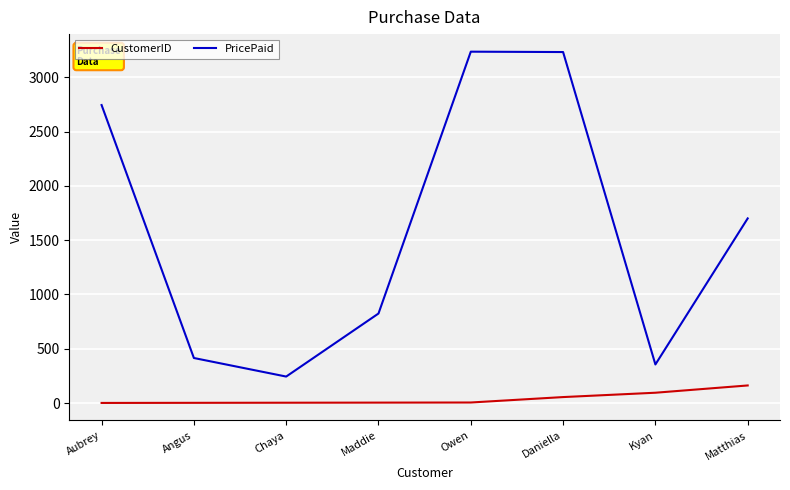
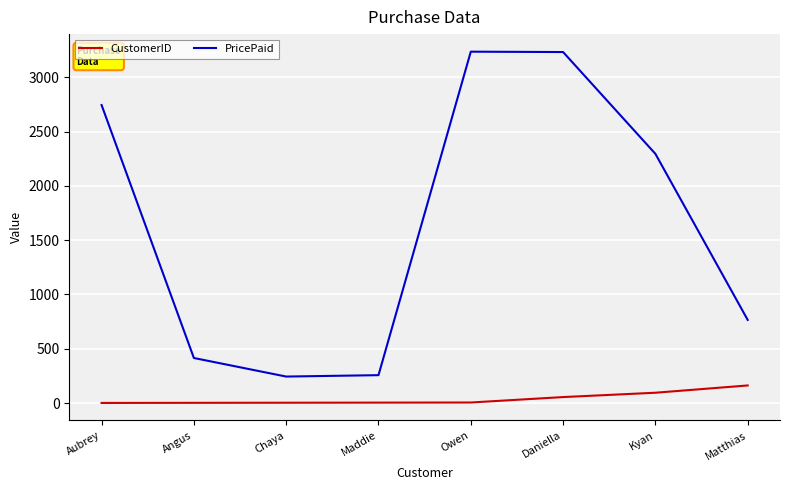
PricePaid, Maddie: 820 -> 260
PricePaid, Kyan: 360 -> 2300
PricePaid, Matthias: 1700 -> 770
